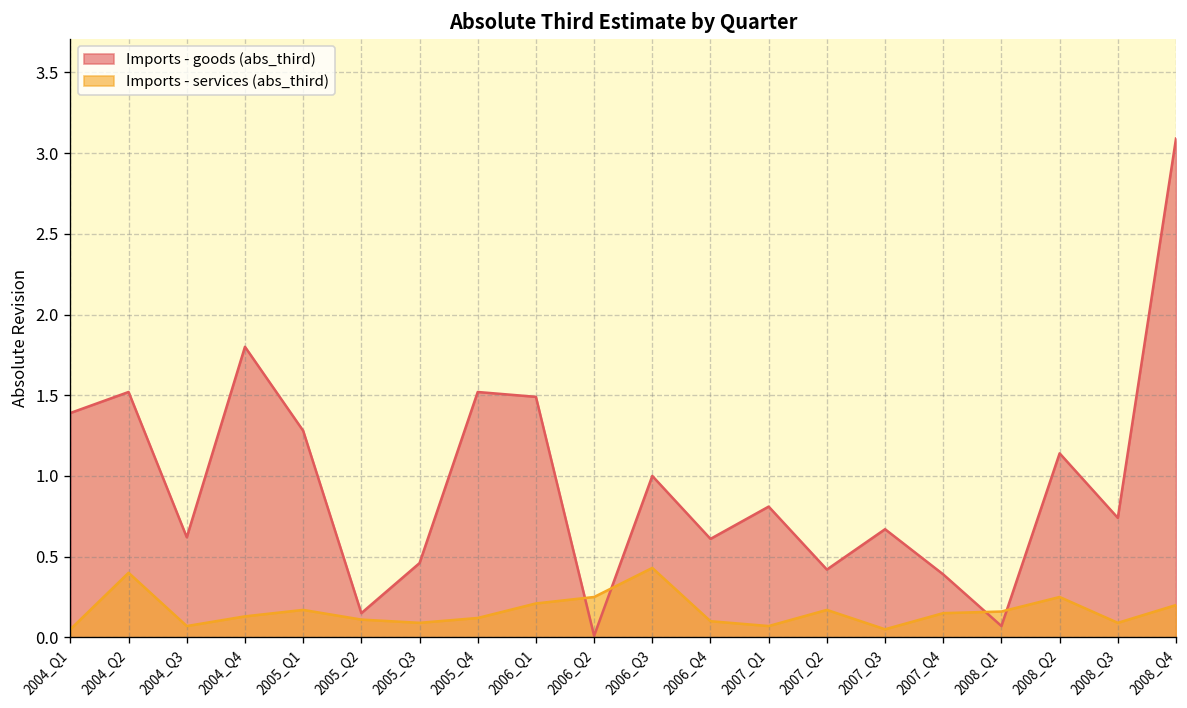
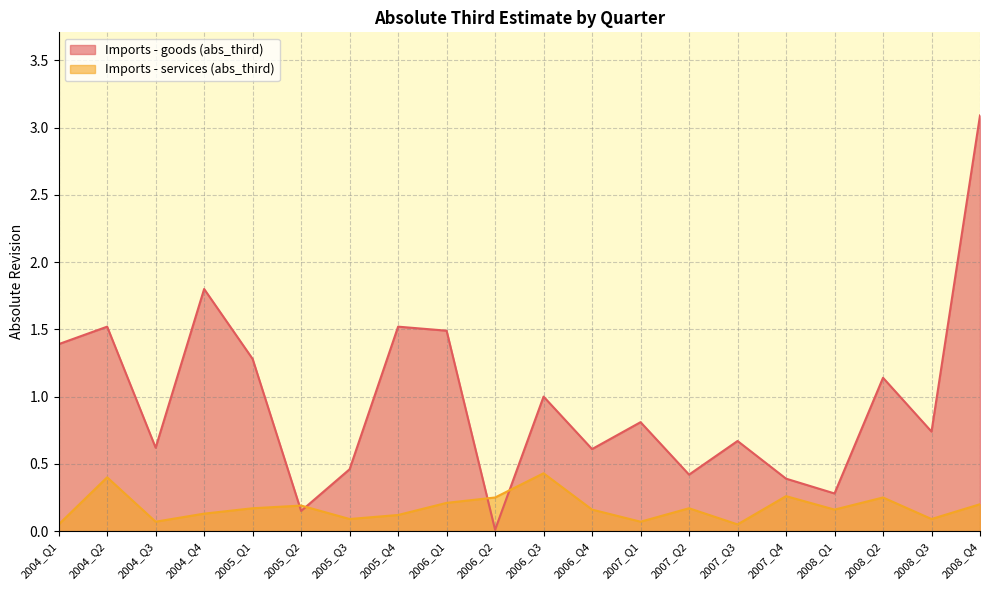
Imports - services (abs_third), 2005_Q2: 0.11 -> 0.19
Imports - services (abs_third), 2006_Q4: 0.10 -> 0.16
Imports - services (abs_third), 2007_Q4: 0.15 -> 0.26
Imports - goods (abs_third), 2008_Q1: 0.07 -> 0.28
